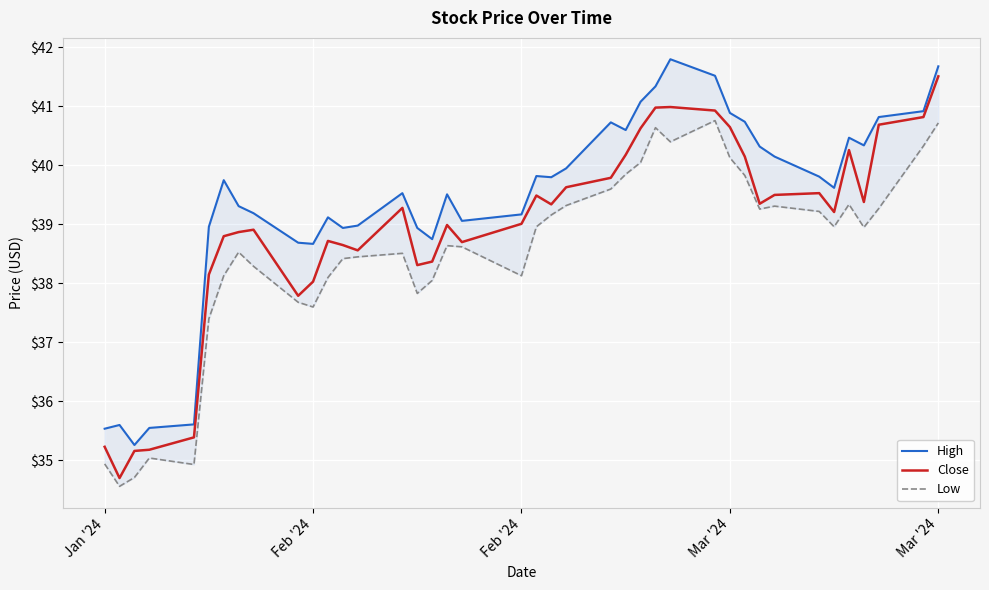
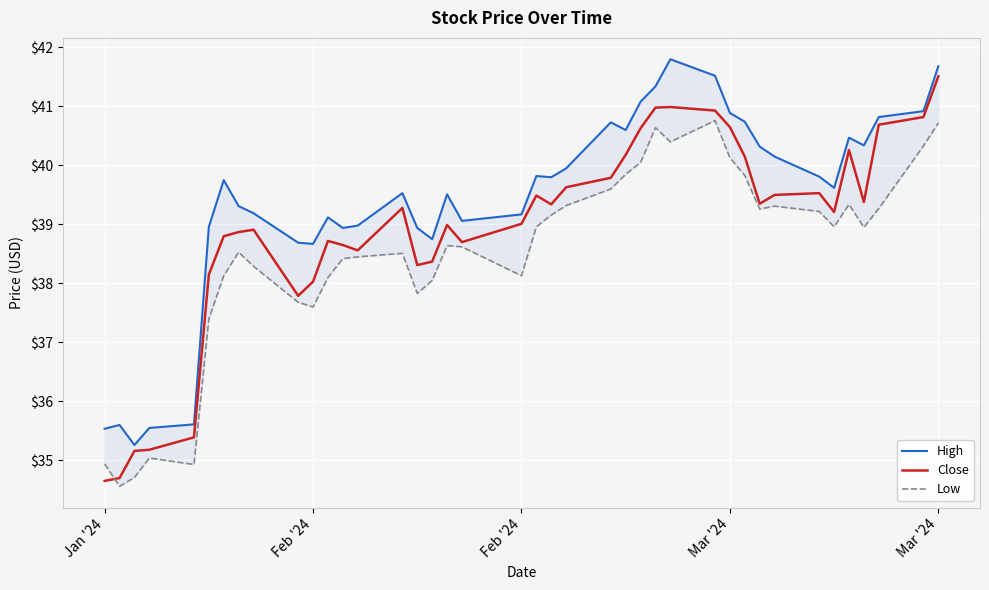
Close, Jan '24: $35.2 -> $34.7
